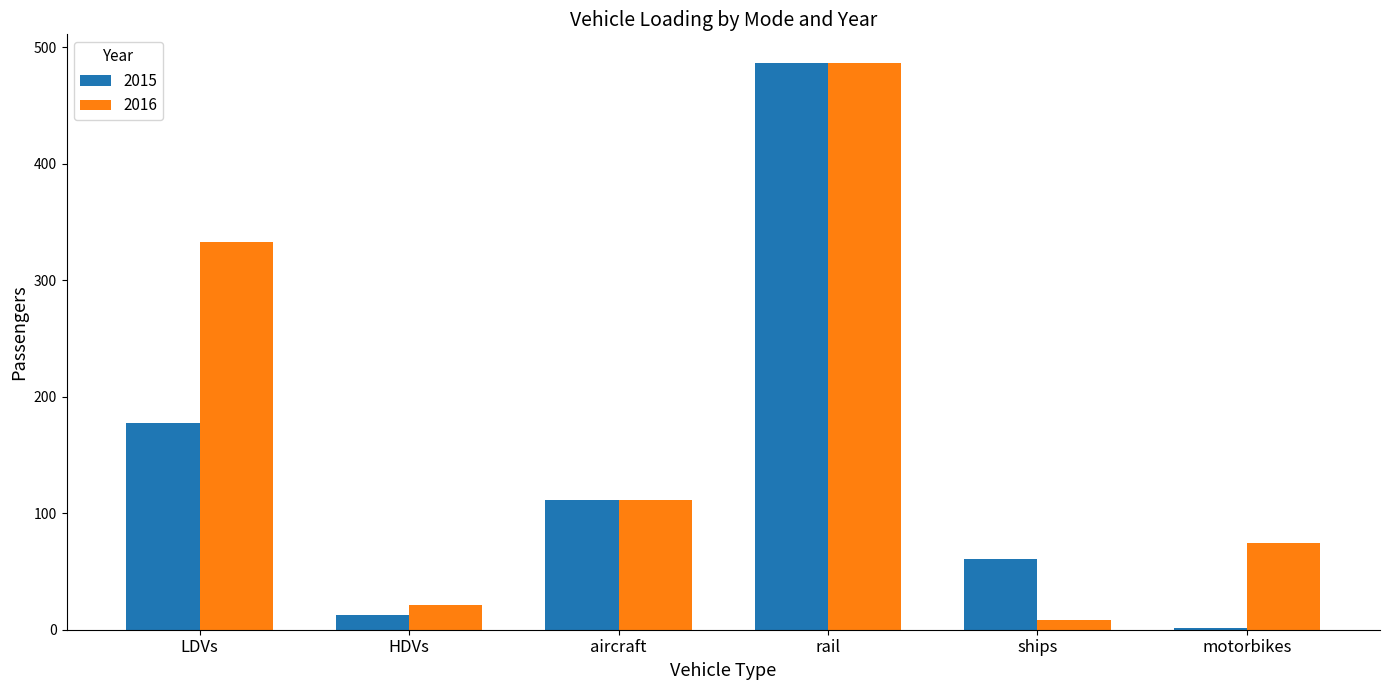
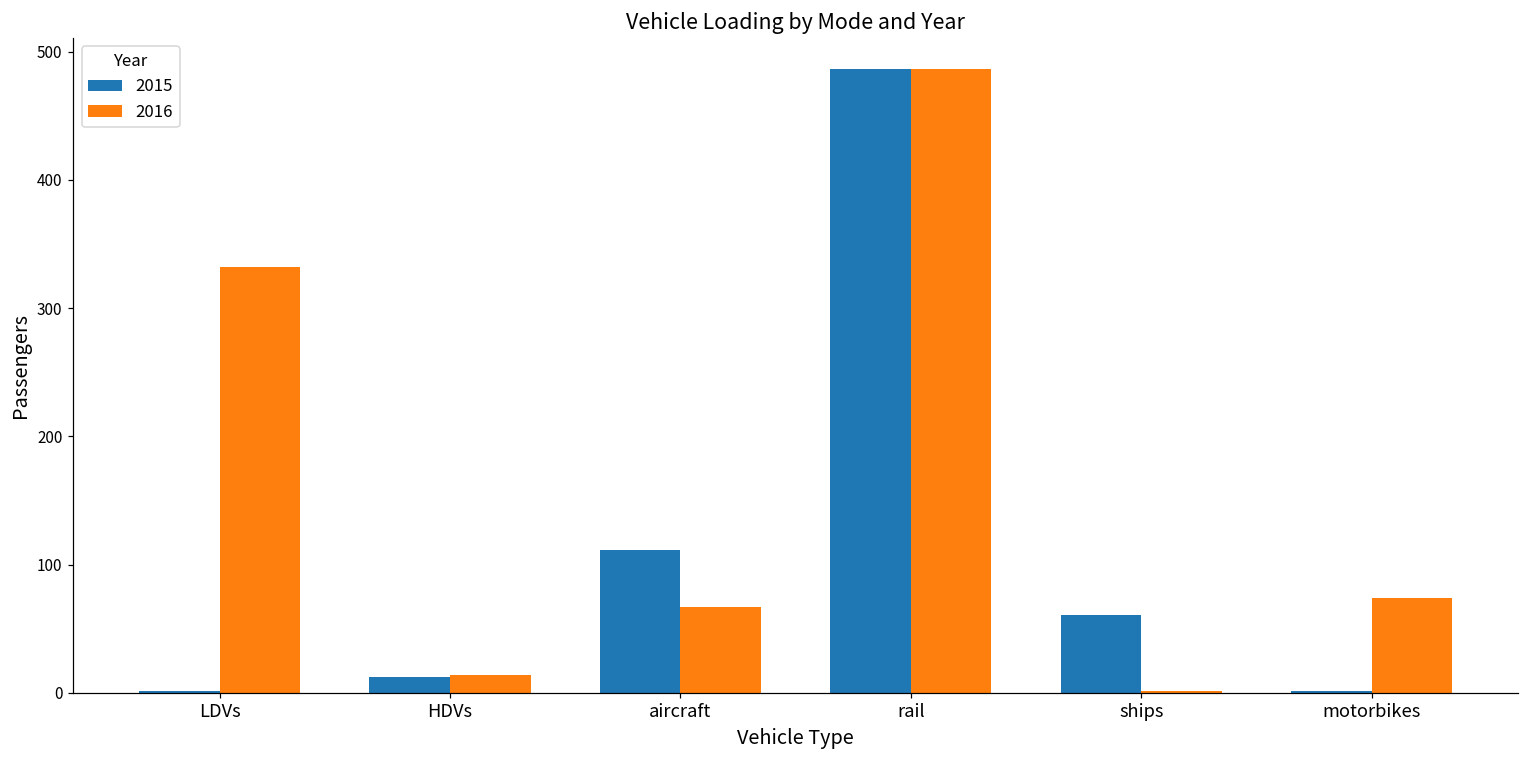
2015, LDVs: 178 -> 2
2016, HDVs: 21 -> 14
2016, aircraft: 111 -> 67
2016, ships: 8 -> 1
